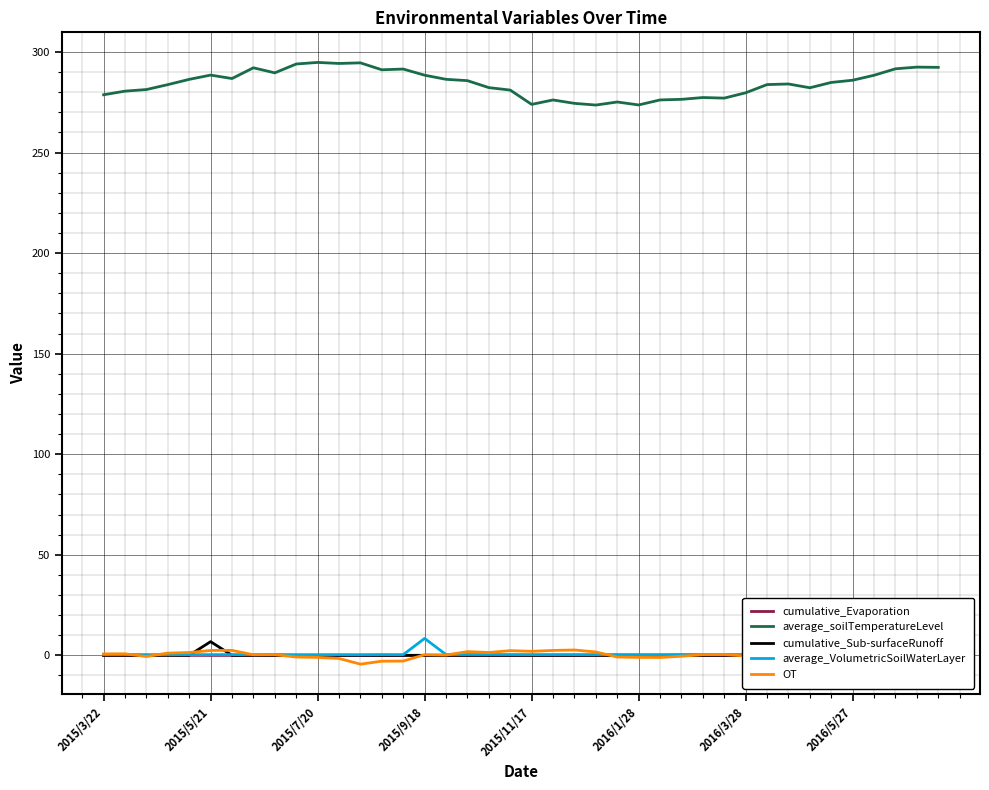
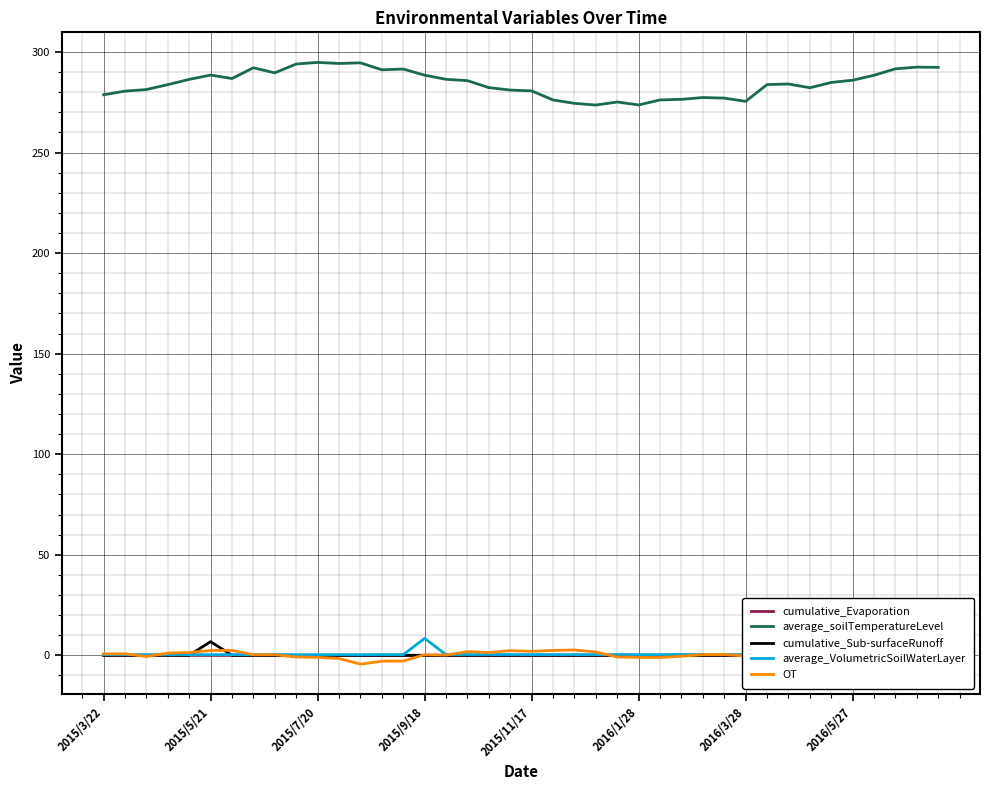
average_soilTemperatureLevel, 2015/11/17: 274 -> 281
average_soilTemperatureLevel, 2016/3/28: 280 -> 275
